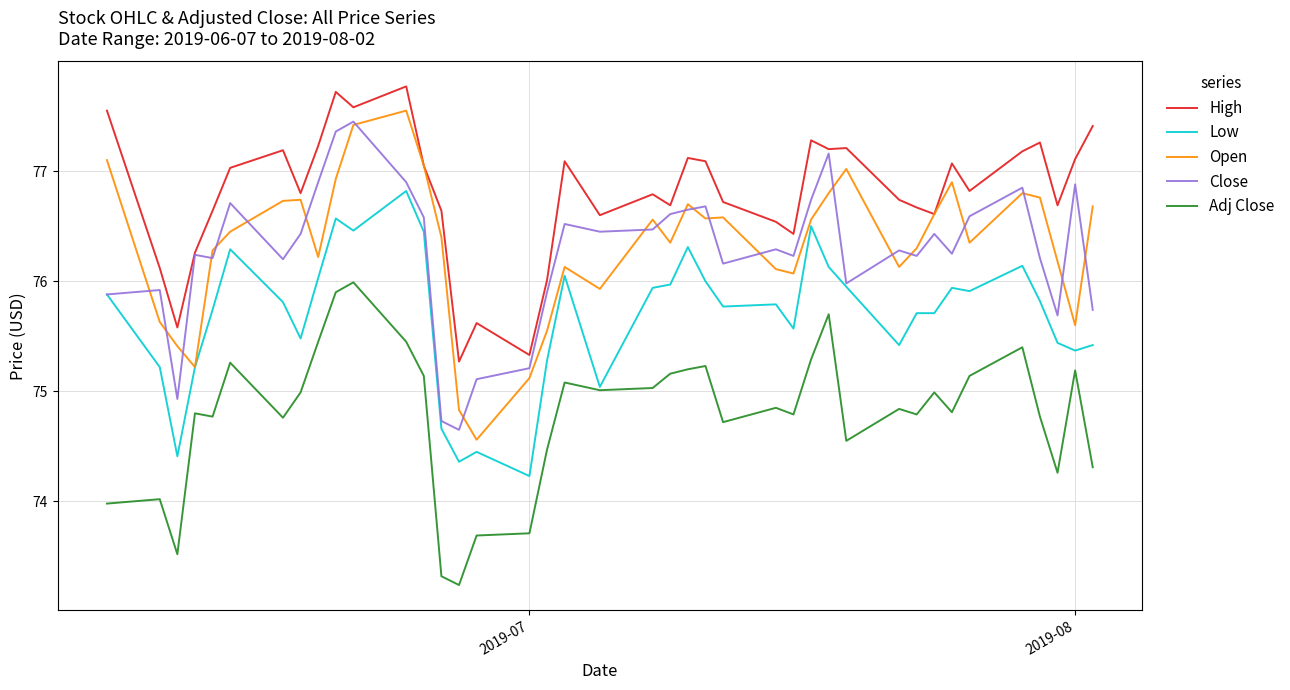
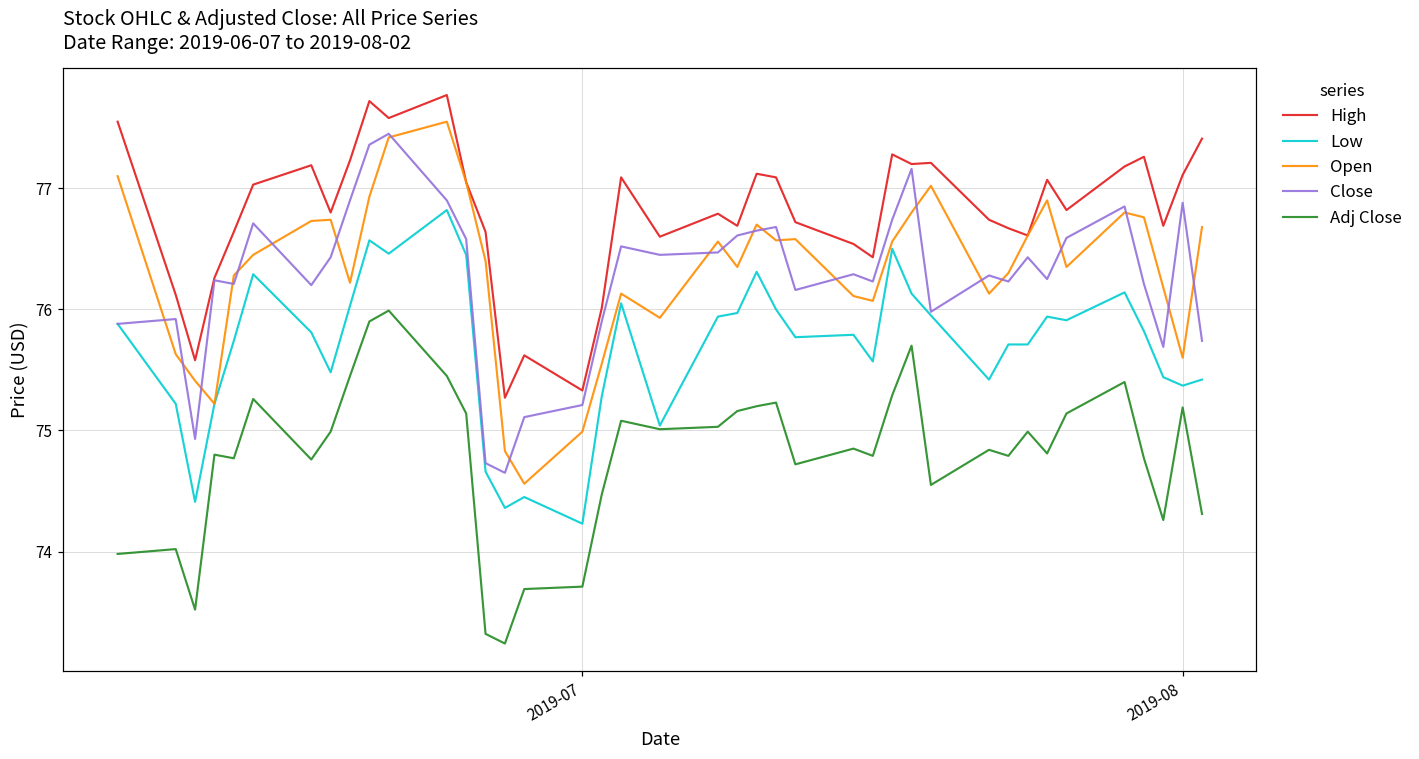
Open, 2019-07: 75.12 -> 74.99
